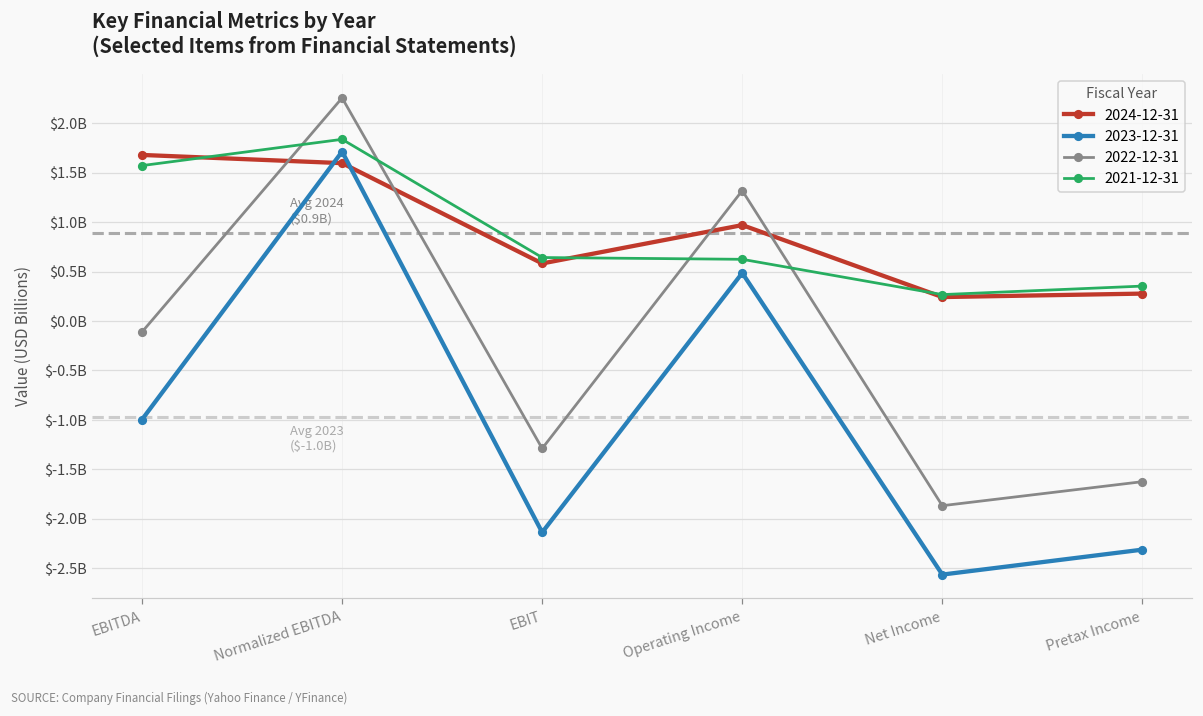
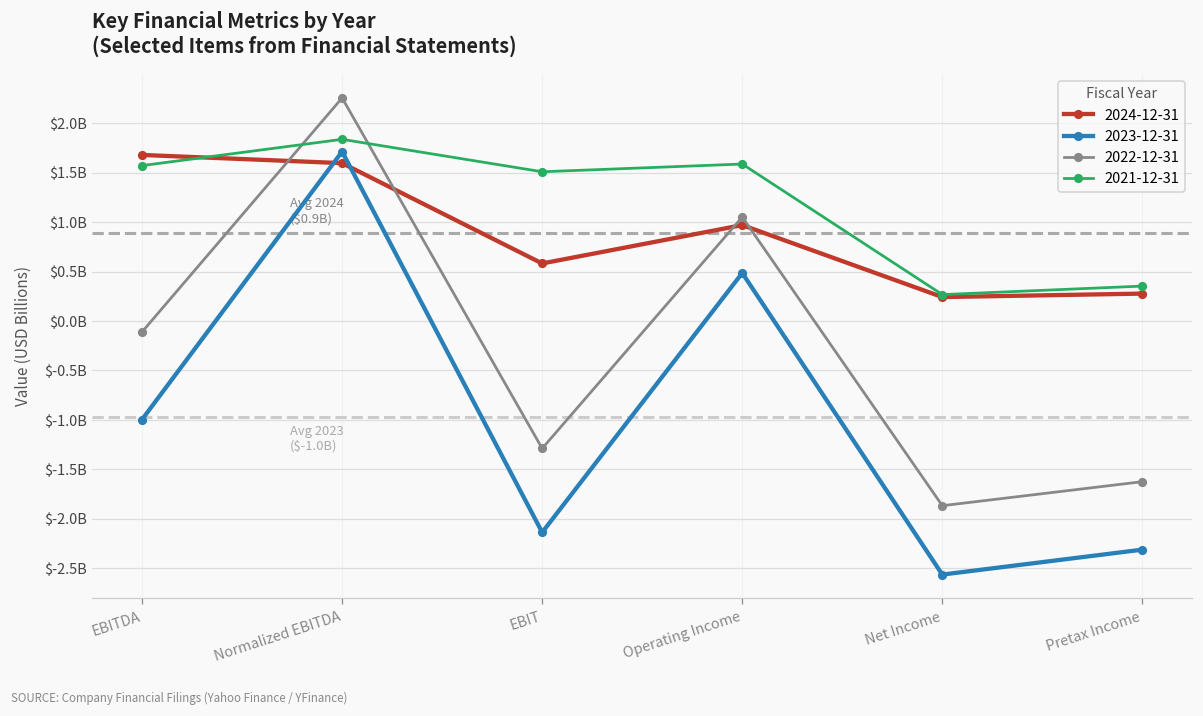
2021-12-31, EBIT: $600000000 -> $1500000000
2022-12-31, Operating Income: $1300000000 -> $1100000000
2021-12-31, Operating Income: $600000000 -> $1600000000
